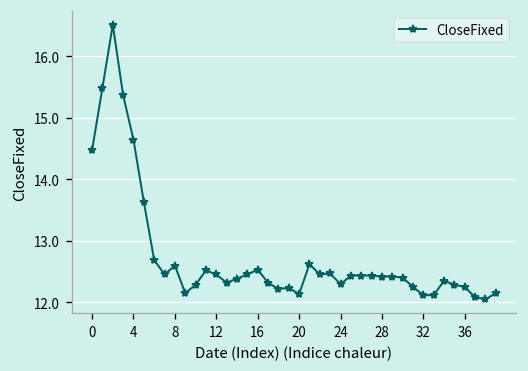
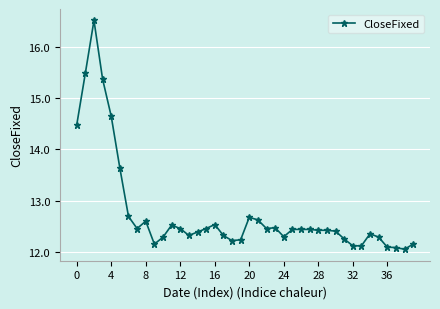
20: 12.1 -> 12.7
36: 12.3 -> 12.1
